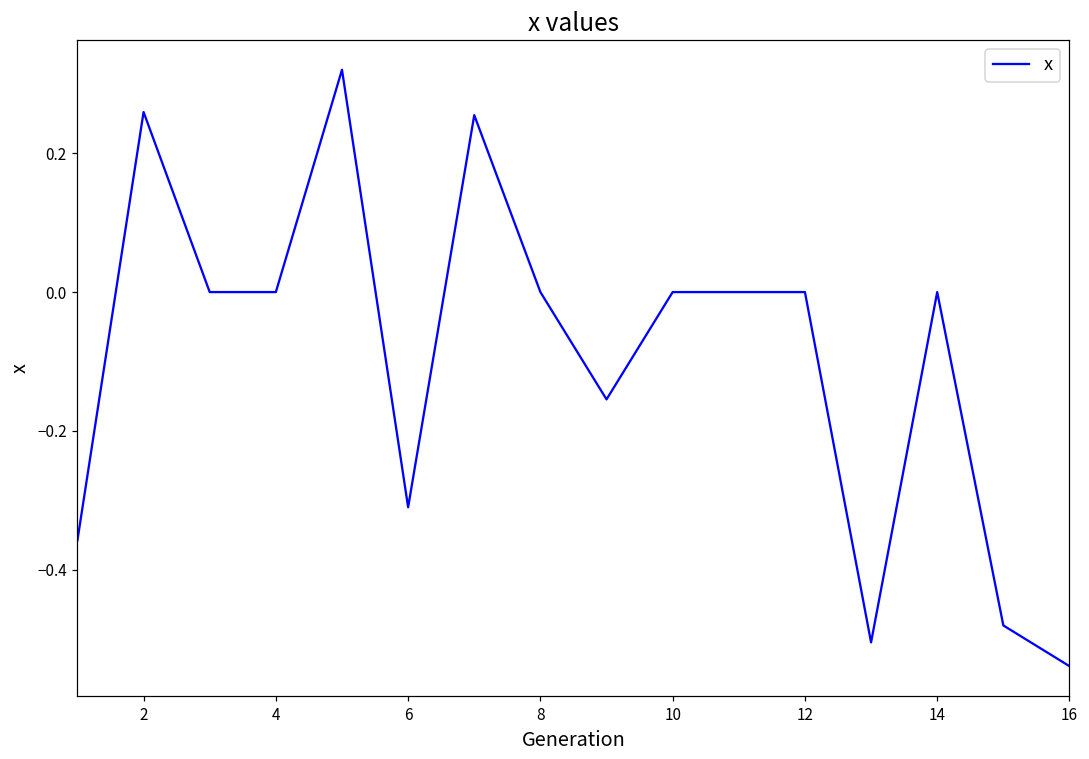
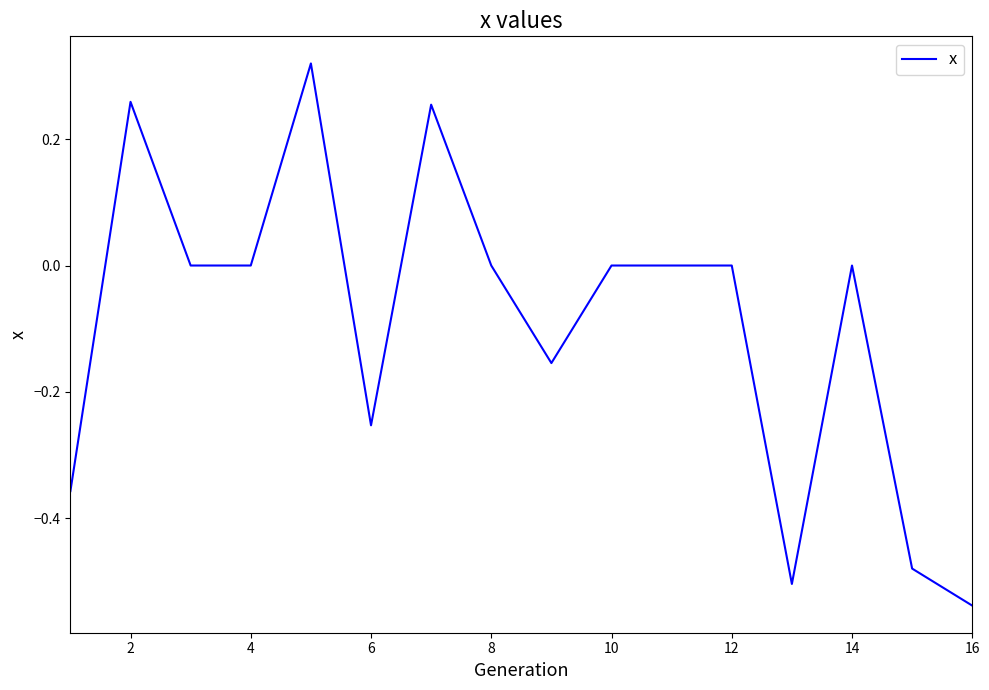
6: -0.31 -> -0.25
